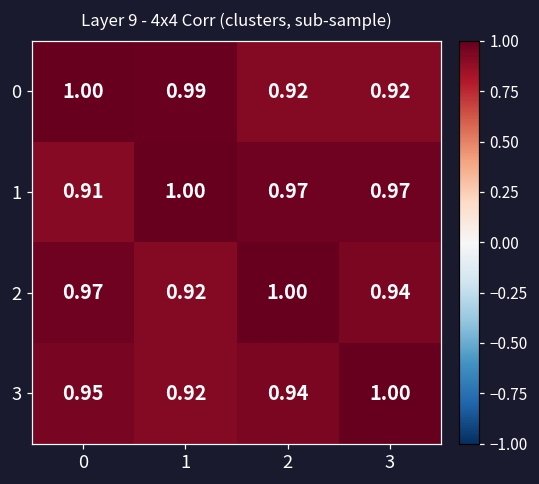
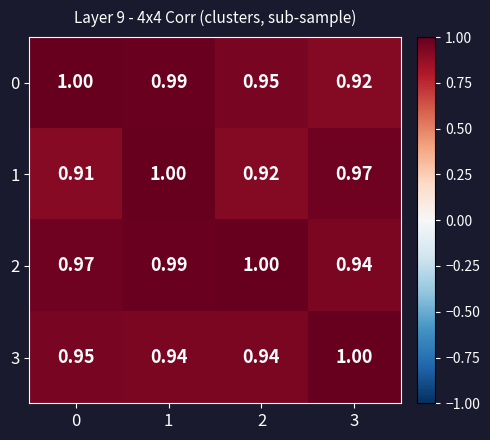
0, 2: 0.92 -> 0.95
1, 2: 0.97 -> 0.92
2, 1: 0.92 -> 0.99
3, 1: 0.92 -> 0.94
